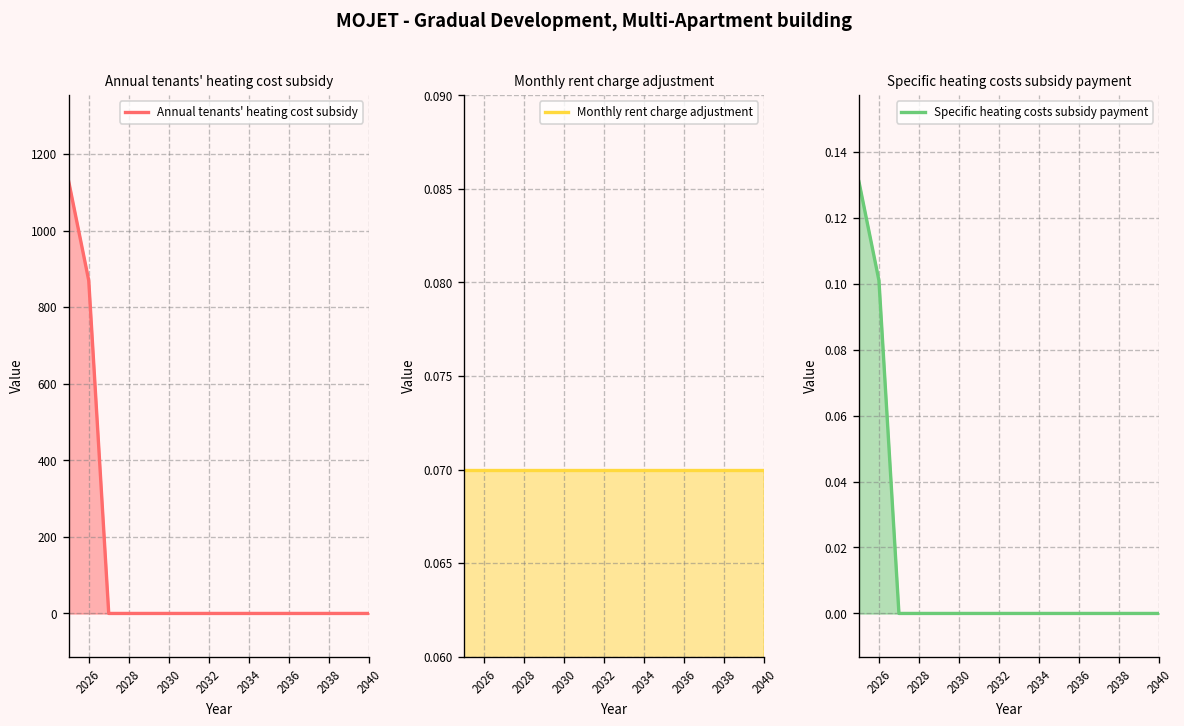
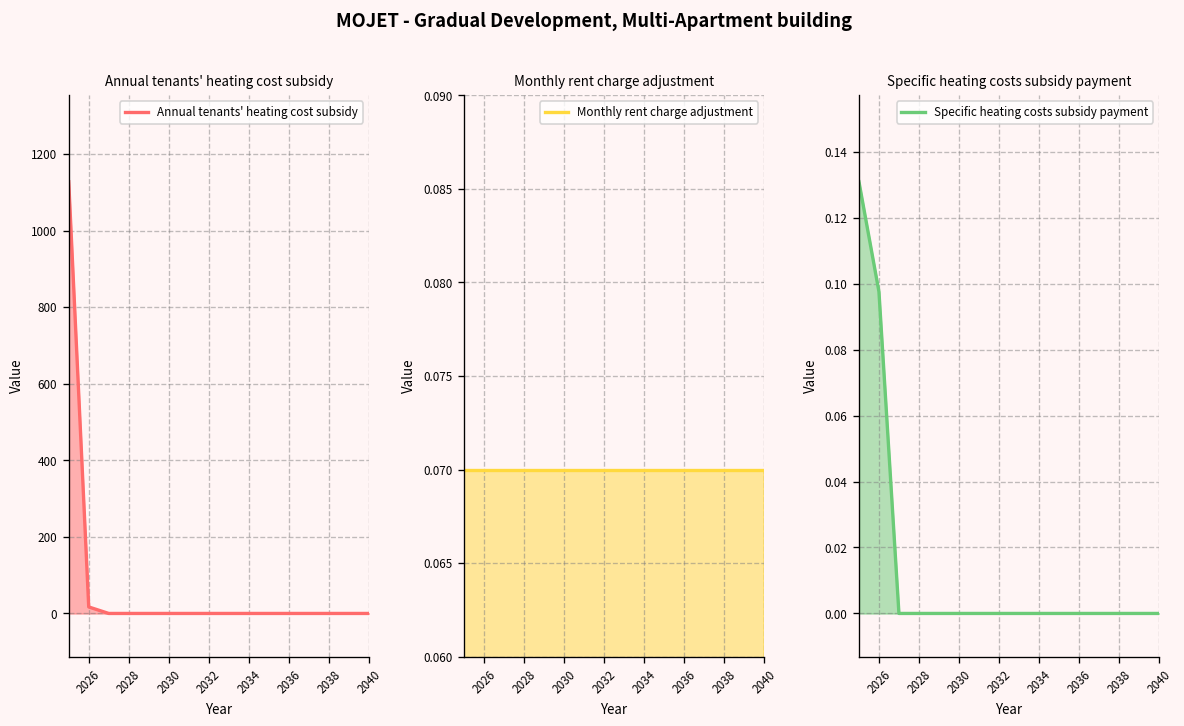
Annual tenants' heating cost subsidy, 2026: 870 -> 20
Specific heating costs subsidy payment, 2026: 0.101 -> 0.098
